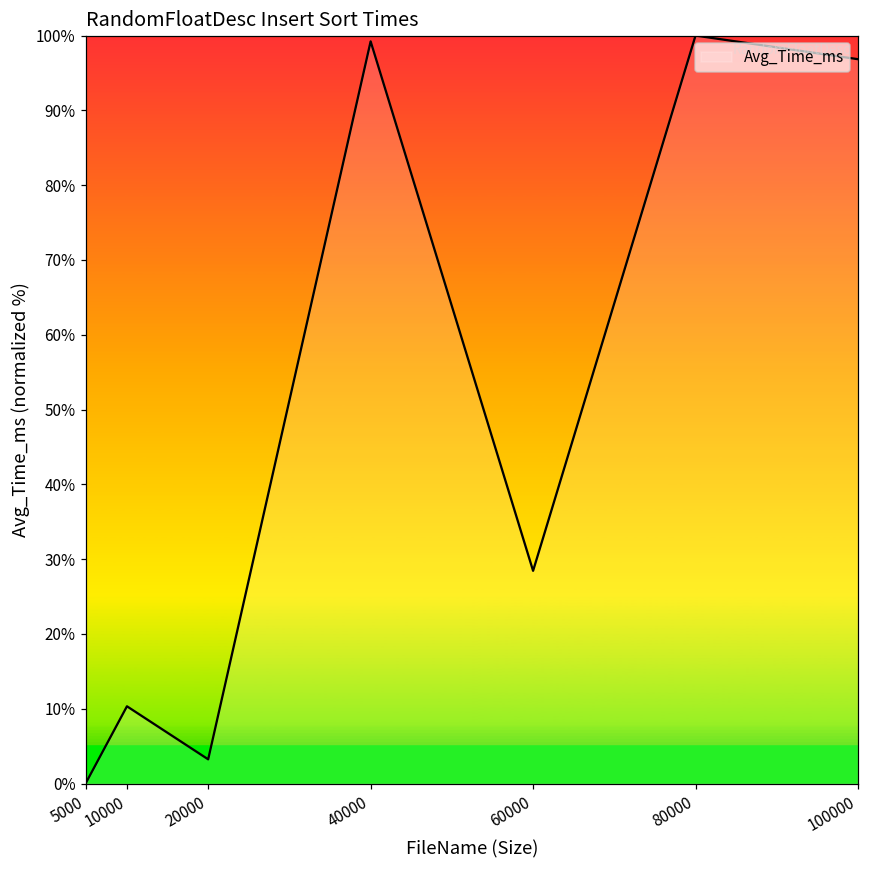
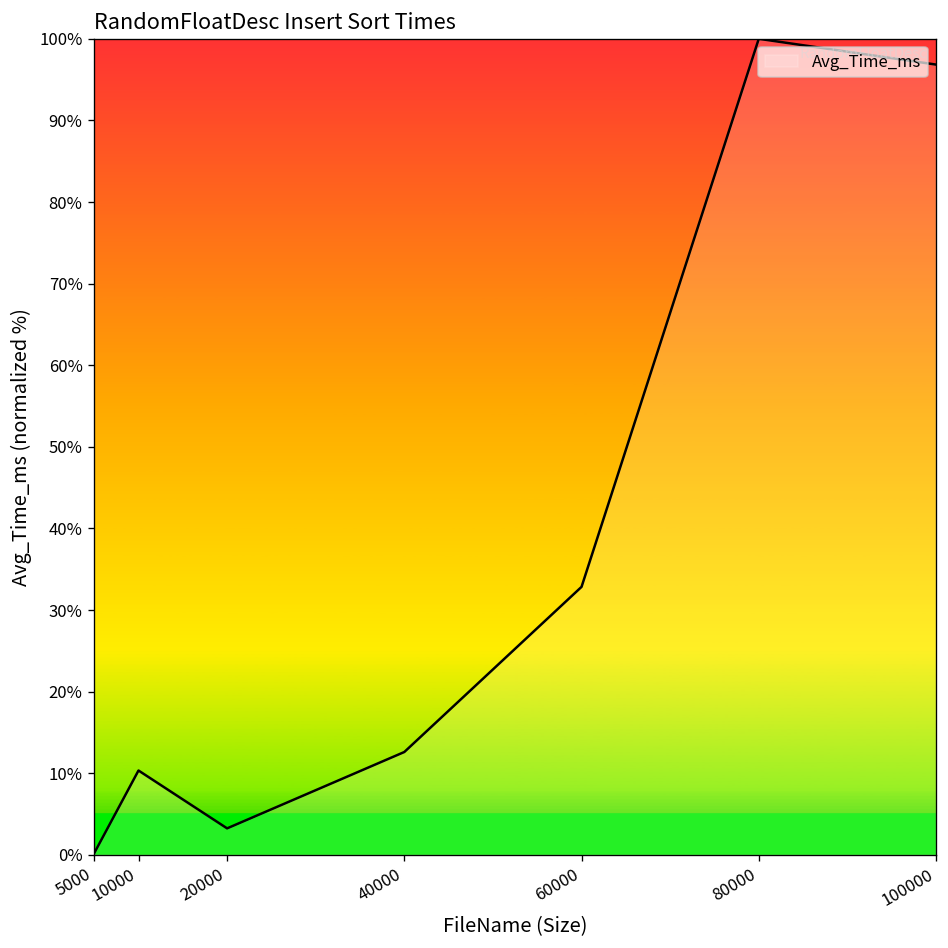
40000: 99% -> 13%
60000: 28% -> 33%
